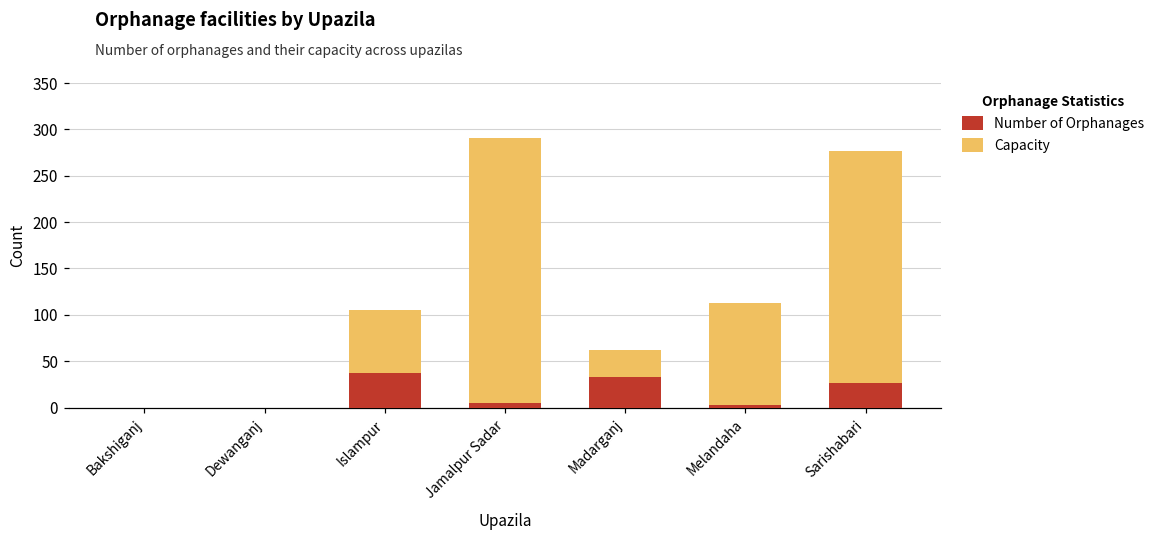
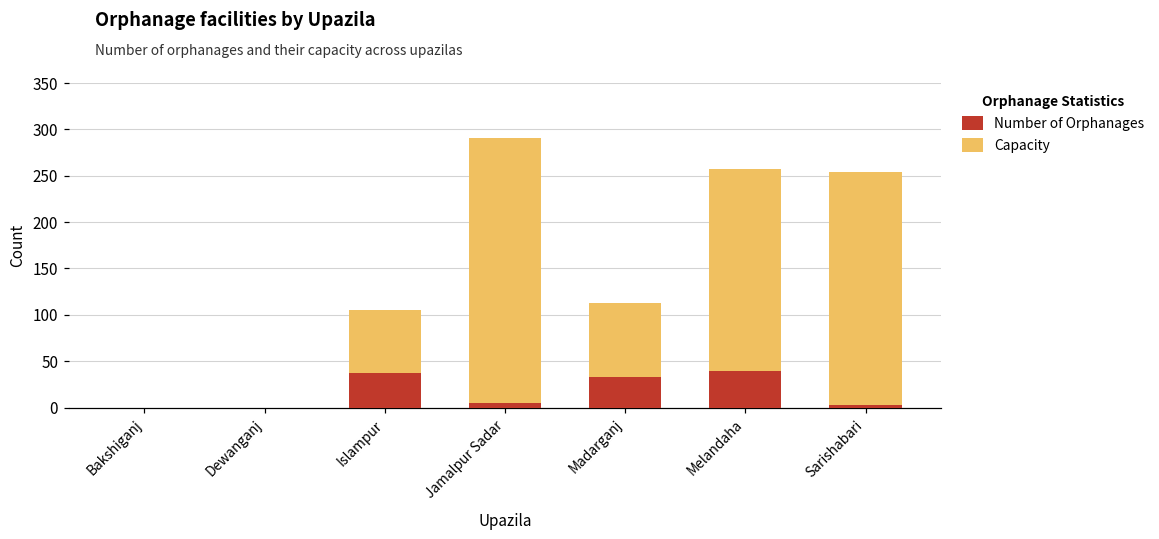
Capacity, Madarganj: 30 -> 80
Number of Orphanages, Melandaha: 0 -> 40
Capacity, Melandaha: 110 -> 220
Number of Orphanages, Sarishabari: 30 -> 0
